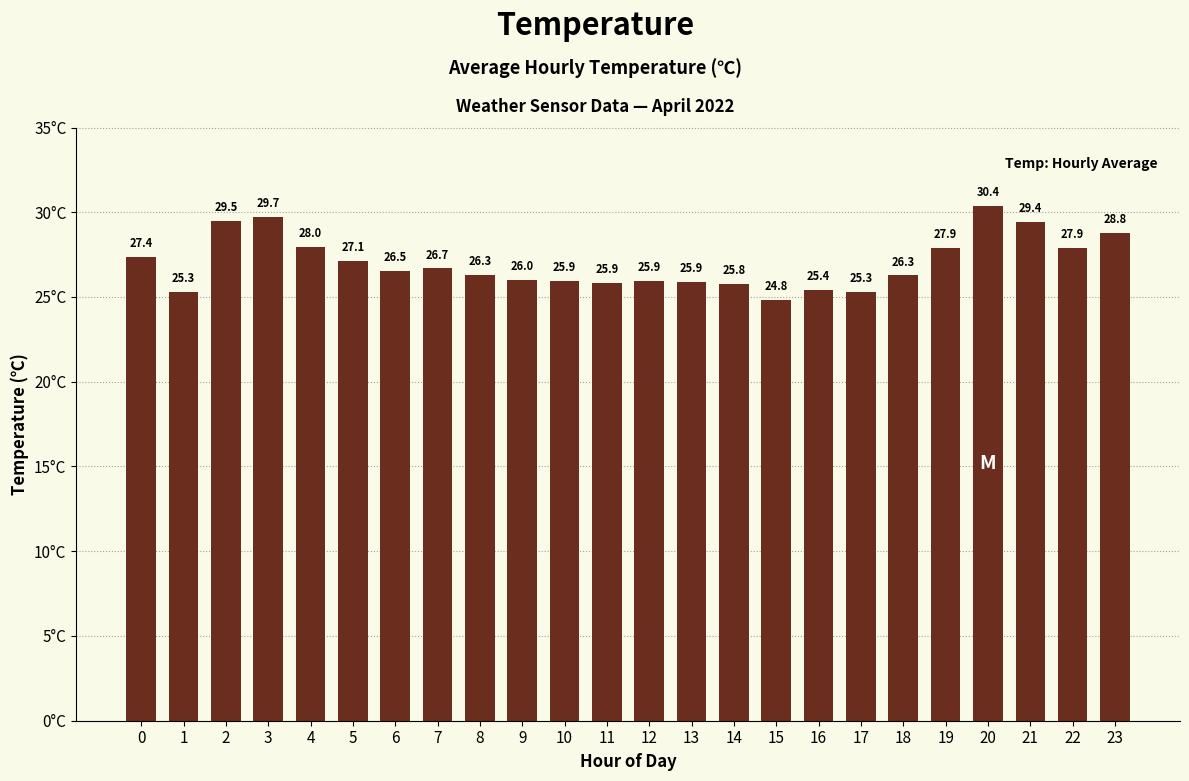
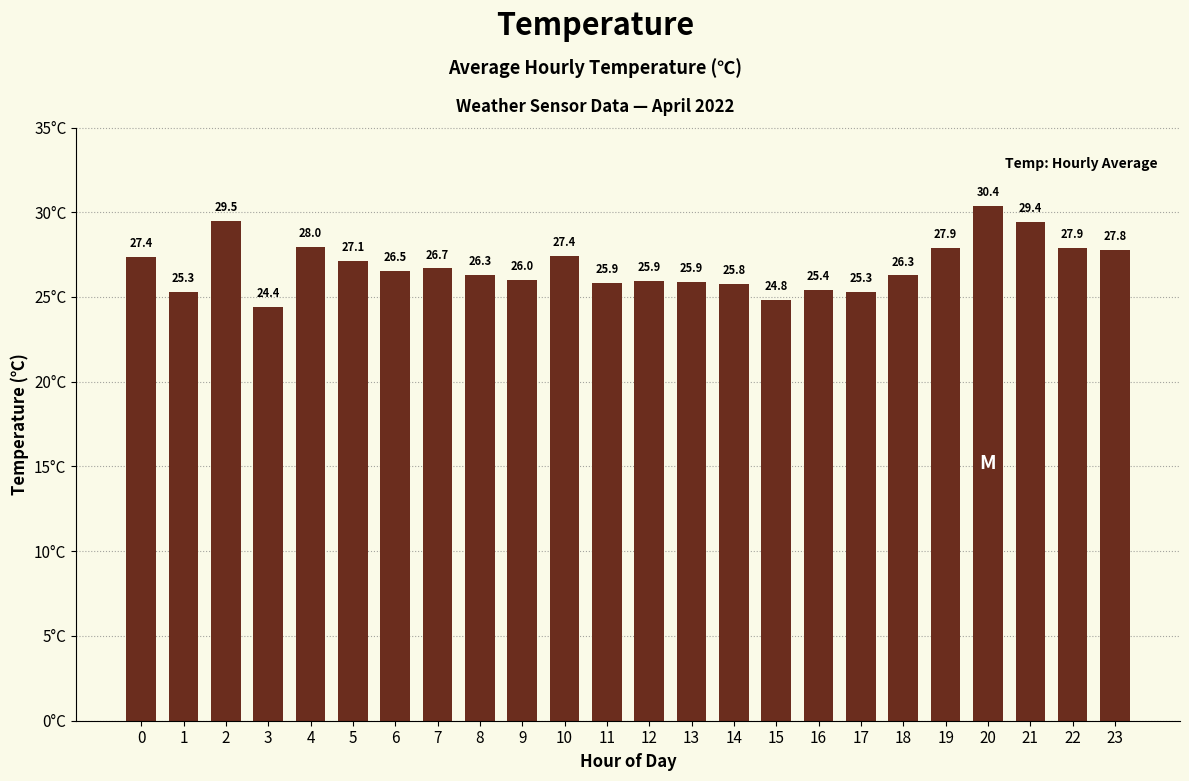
3: 29.7 -> 24.4
10: 25.9 -> 27.4
23: 28.8 -> 27.8
